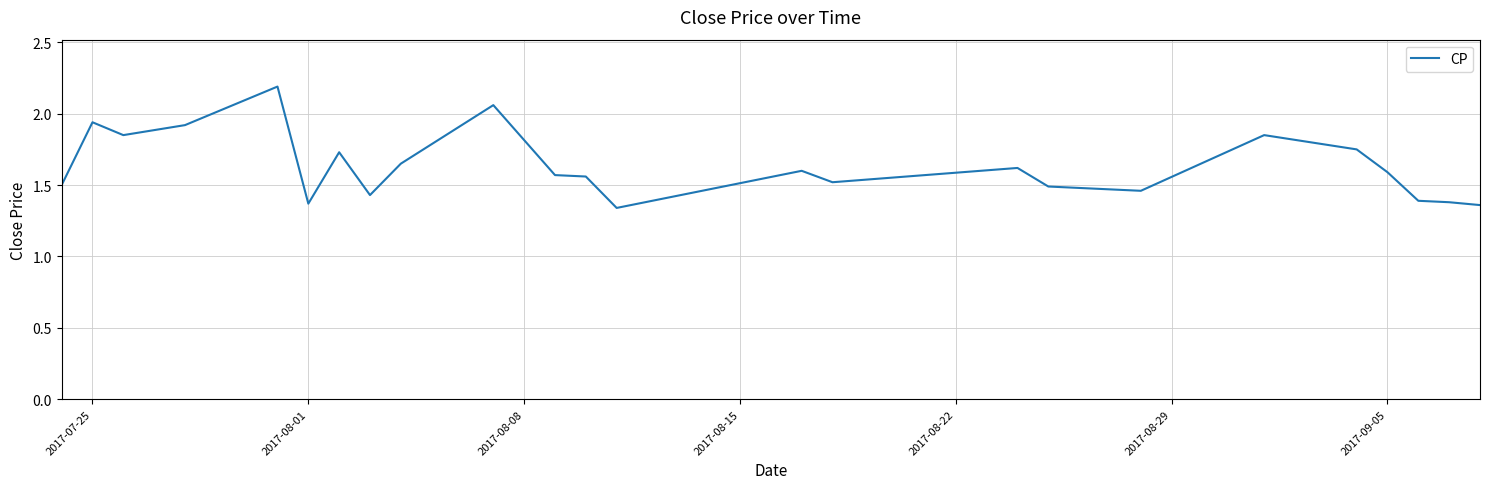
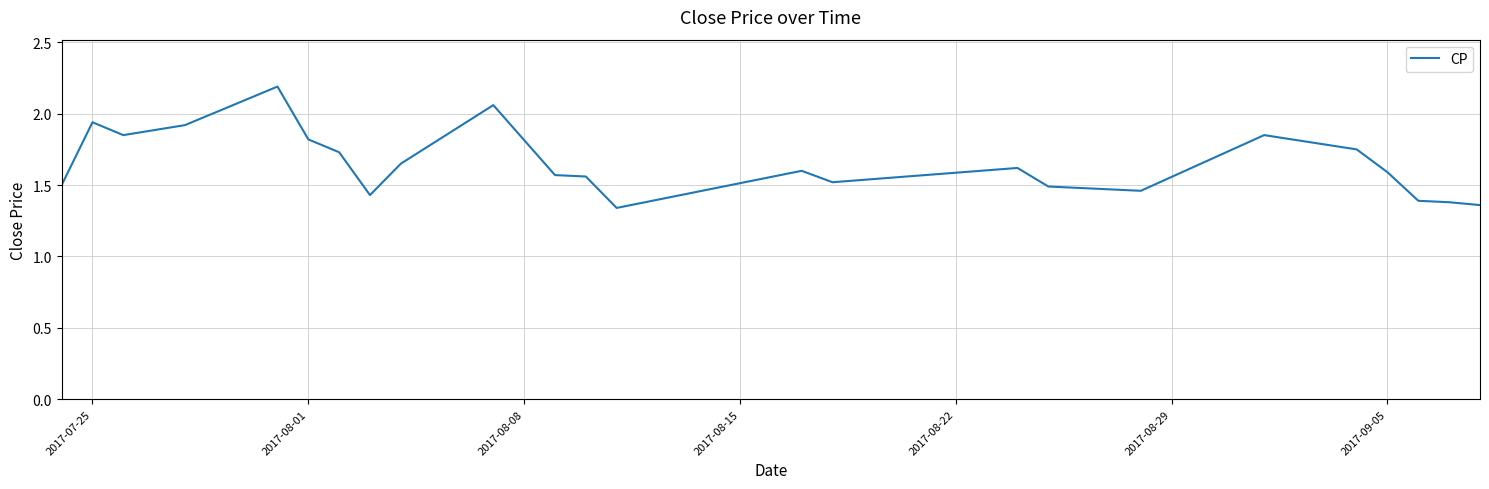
2017-08-01: 1.37 -> 1.82
